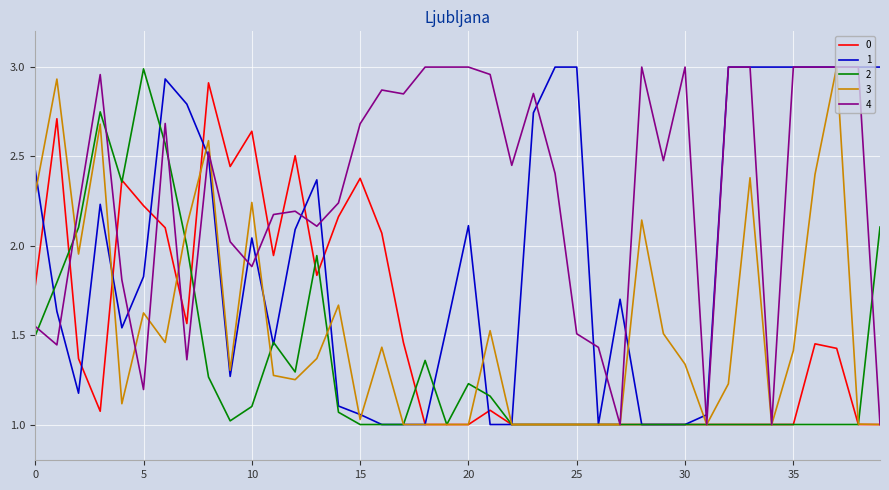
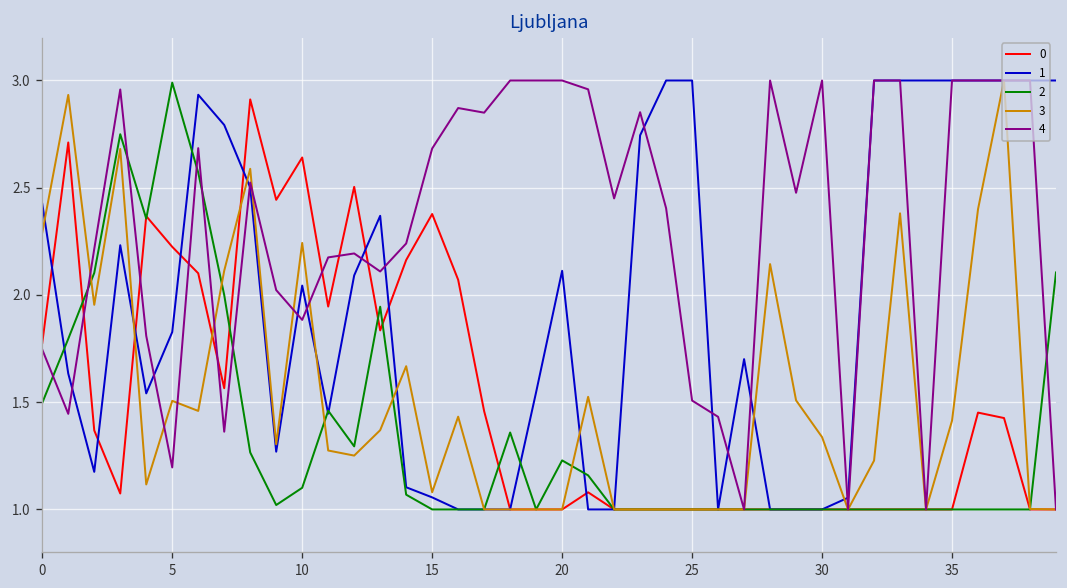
4, 0: 1.55 -> 1.75
3, 5: 1.62 -> 1.51
3, 15: 1.03 -> 1.08
